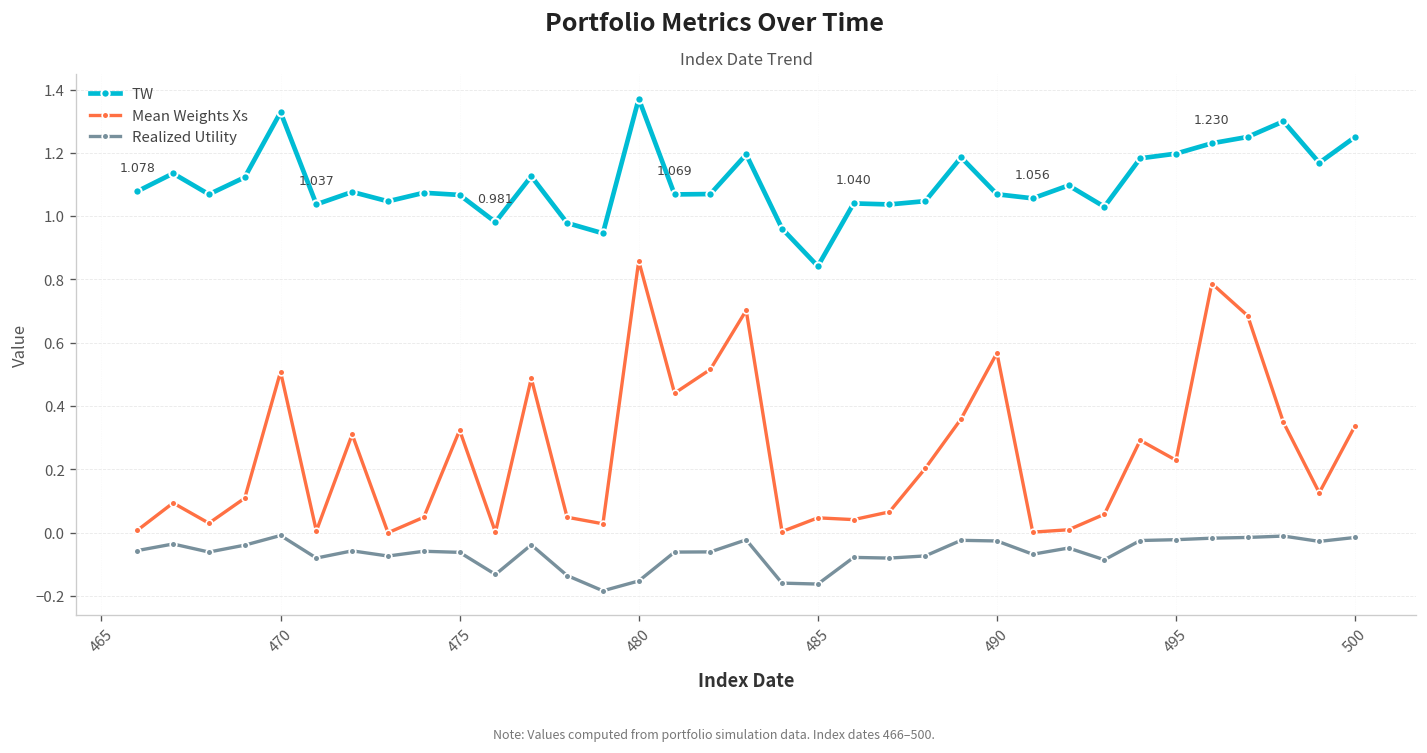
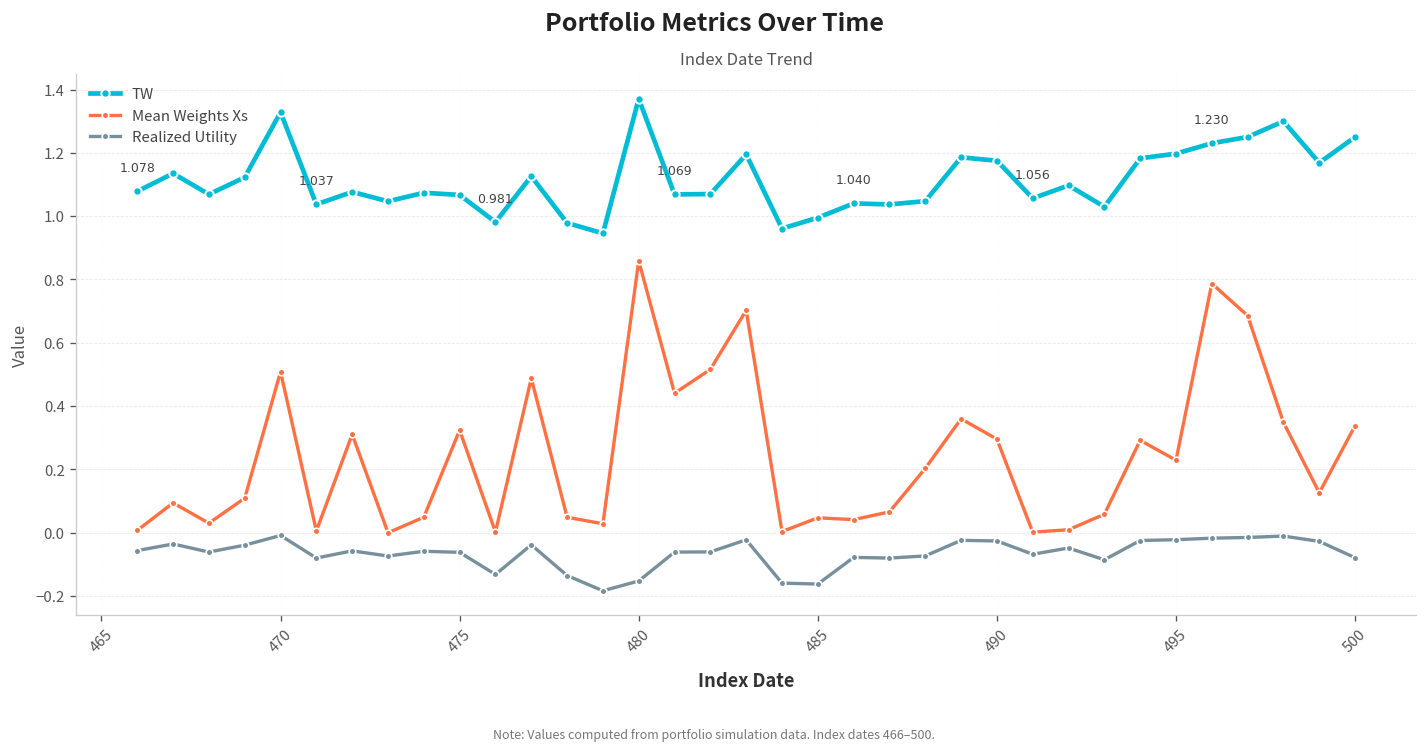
TW, 485: 0.84 -> 1.00
TW, 490: 1.07 -> 1.18
Mean Weights Xs, 490: 0.57 -> 0.30
Realized Utility, 500: -0.01 -> -0.08
